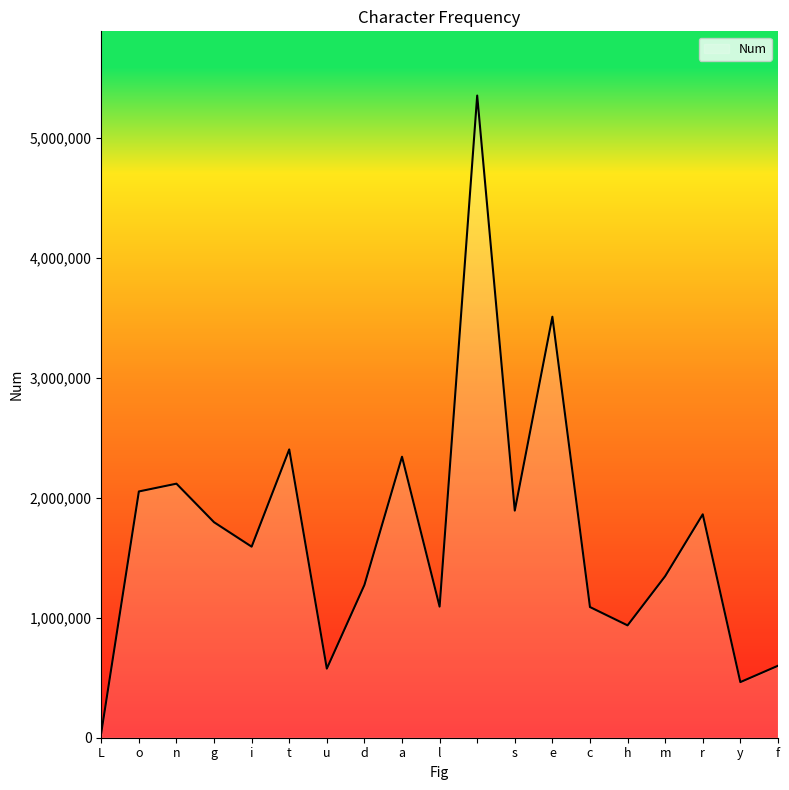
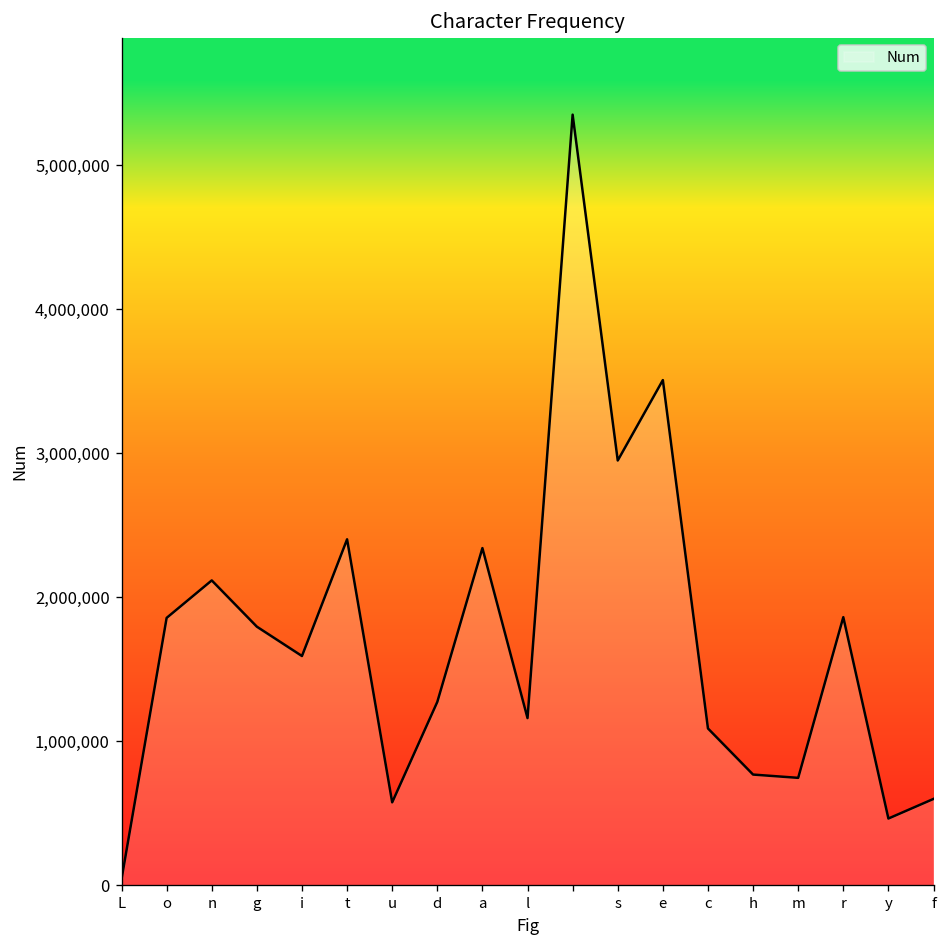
o: 2,050,000 -> 1,860,000
l: 1,090,000 -> 1,160,000
s: 1,890,000 -> 2,950,000
h: 940,000 -> 770,000
m: 1,350,000 -> 750,000
